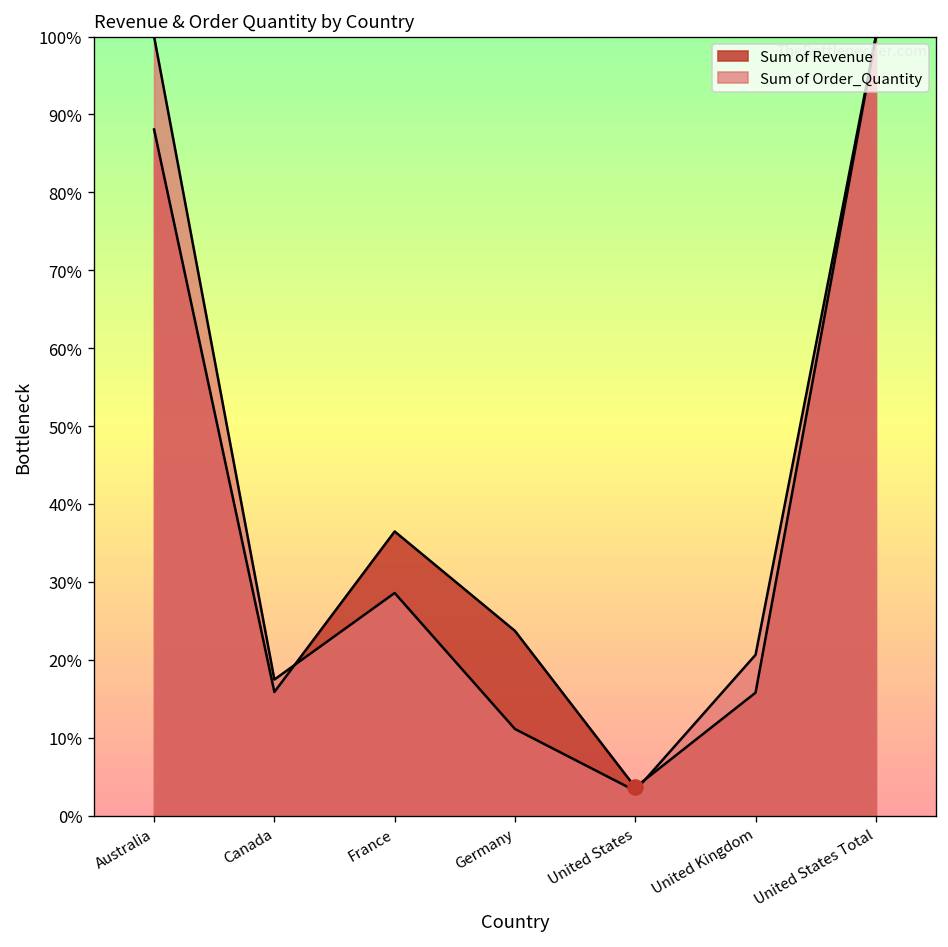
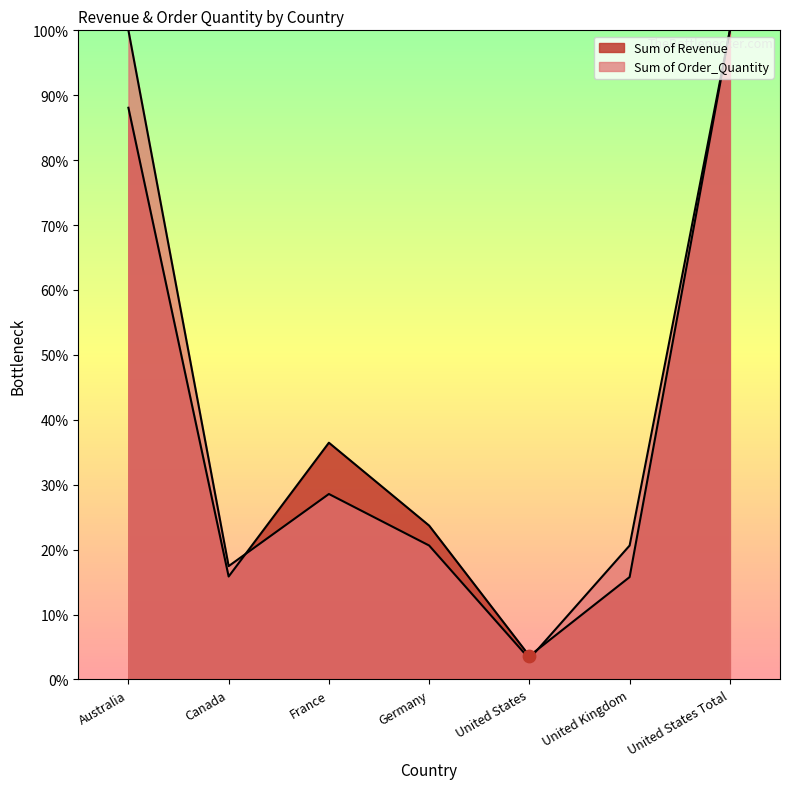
Sum of Order_Quantity, Germany: 11% -> 21%
